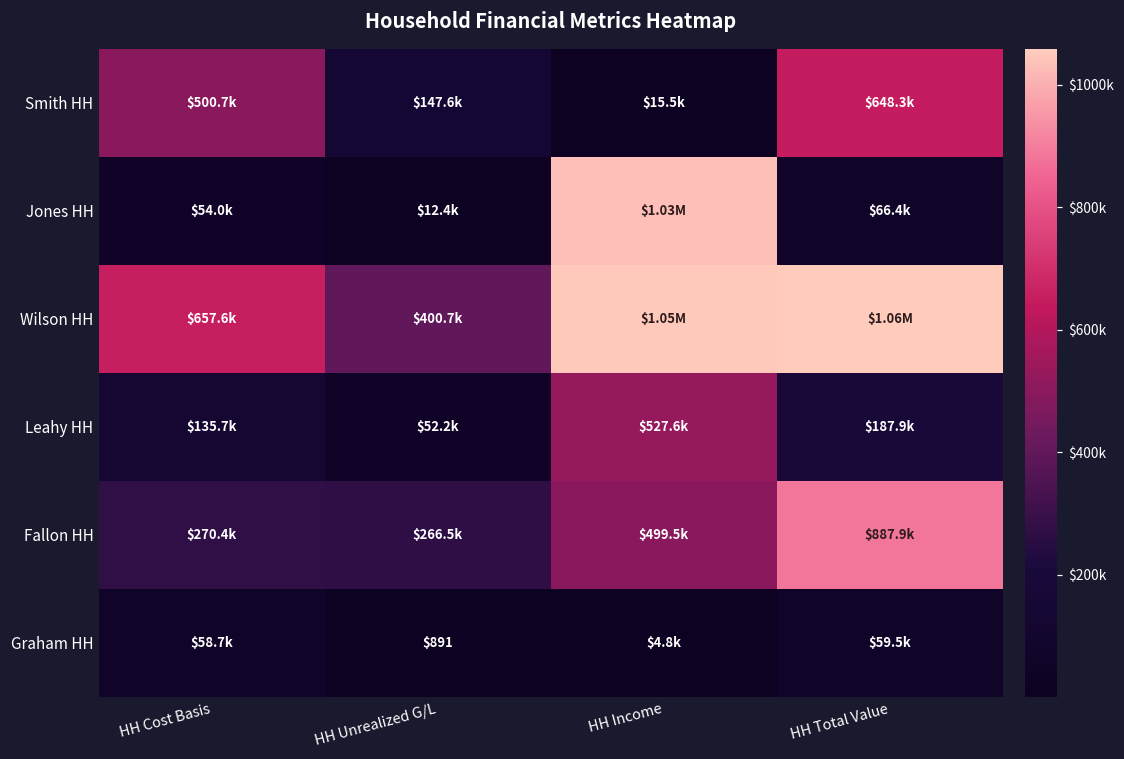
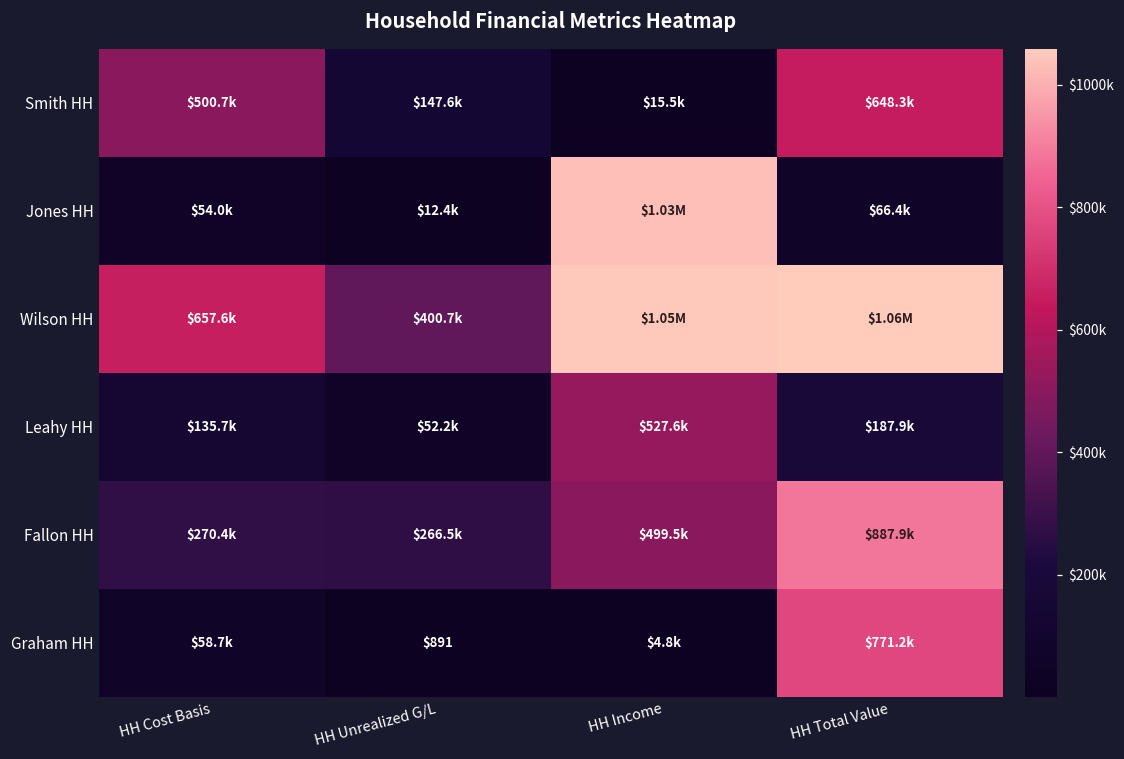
Graham HH, HH Total Value: $59.5k -> $771.2k
